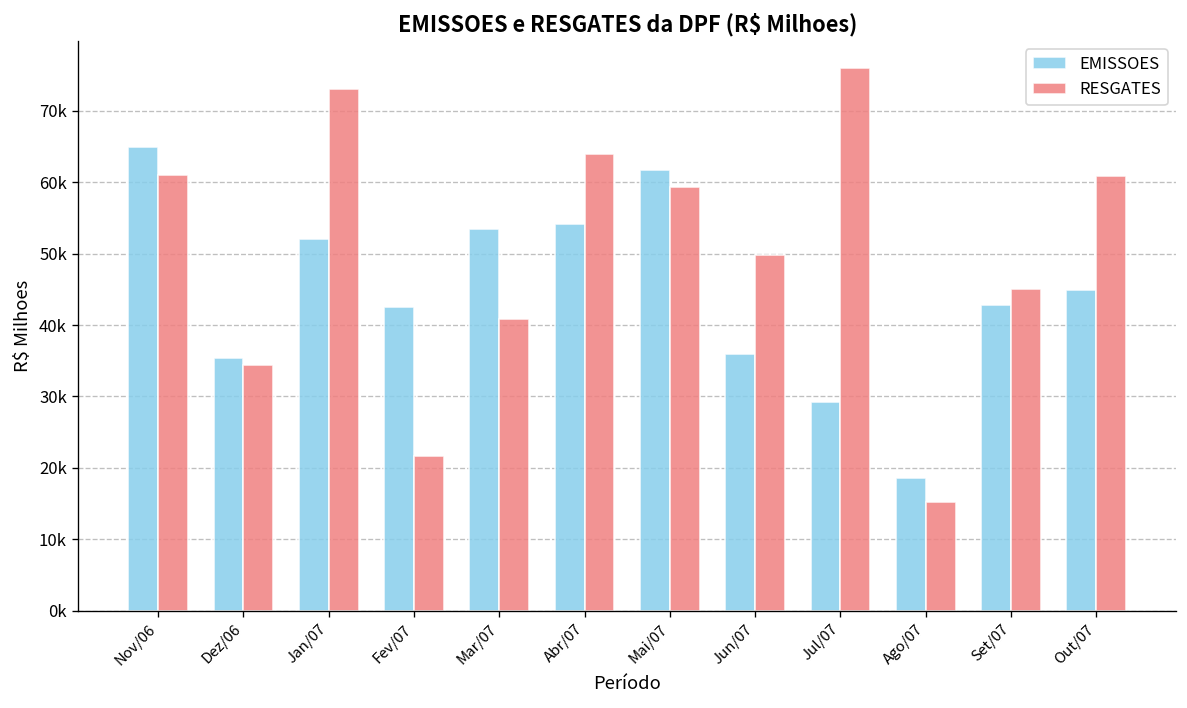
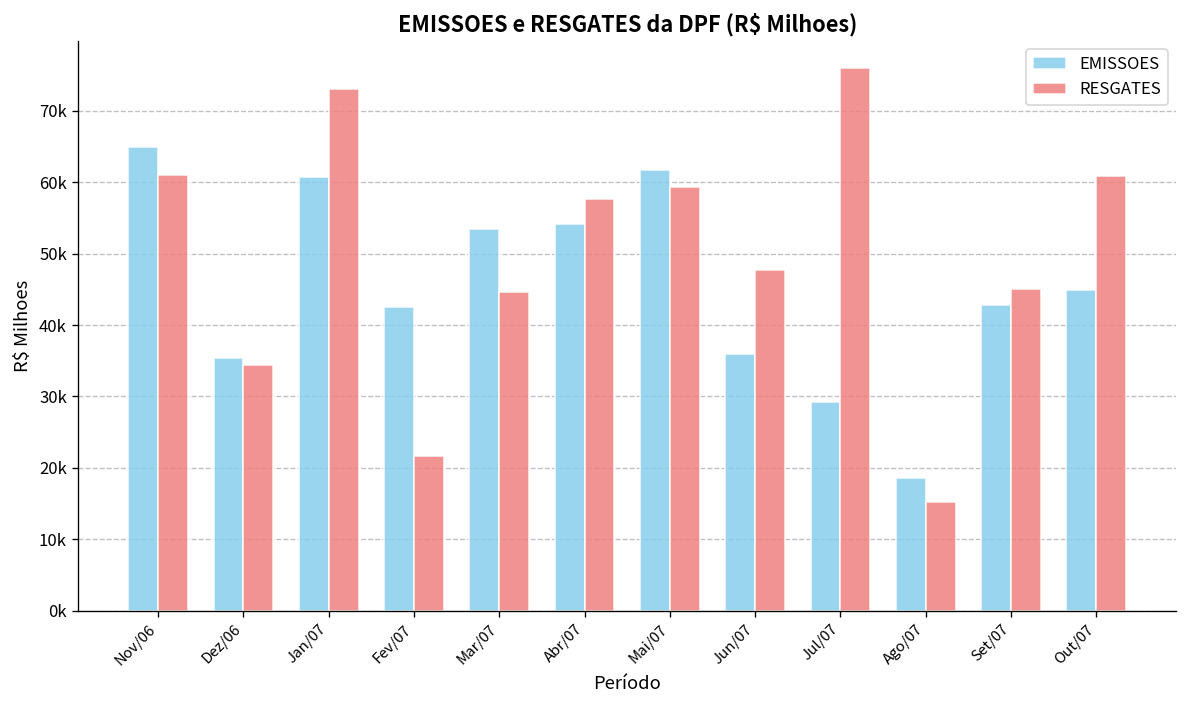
EMISSOES, Jan/07: 52000 -> 61000
RESGATES, Mar/07: 41000 -> 45000
RESGATES, Abr/07: 64000 -> 58000
RESGATES, Jun/07: 50000 -> 48000
